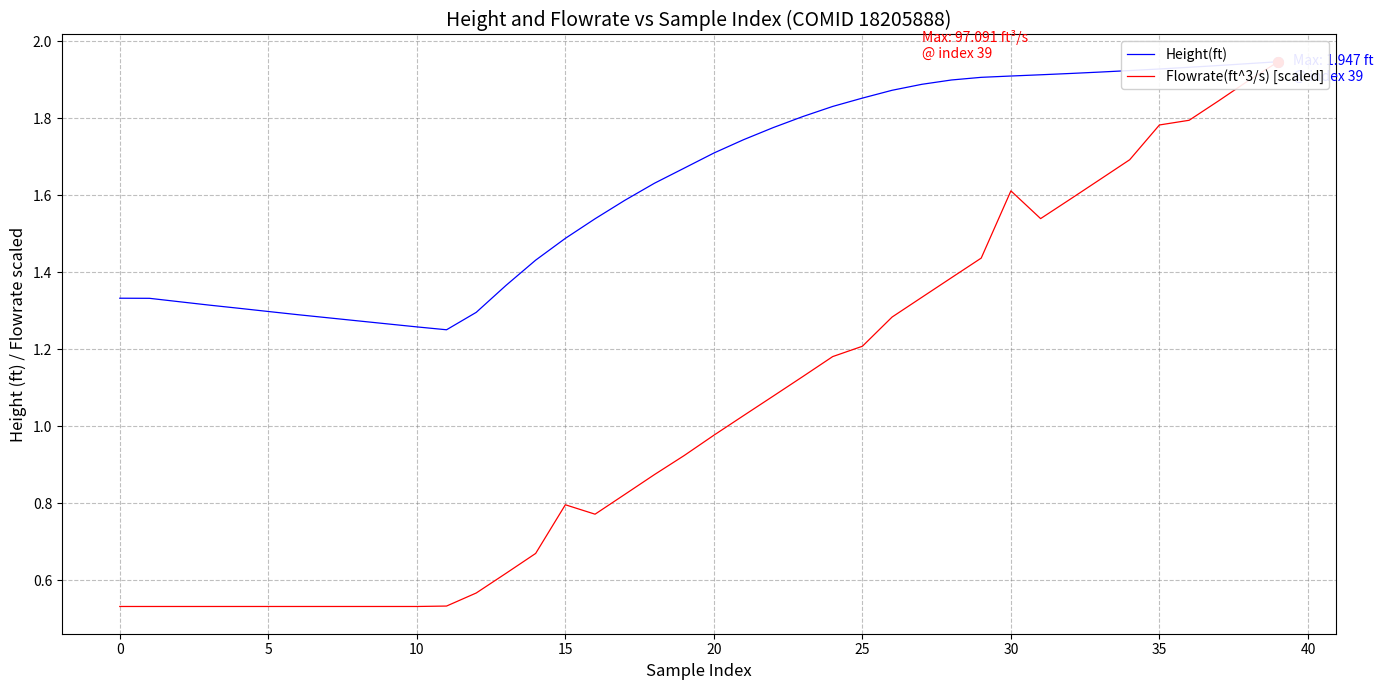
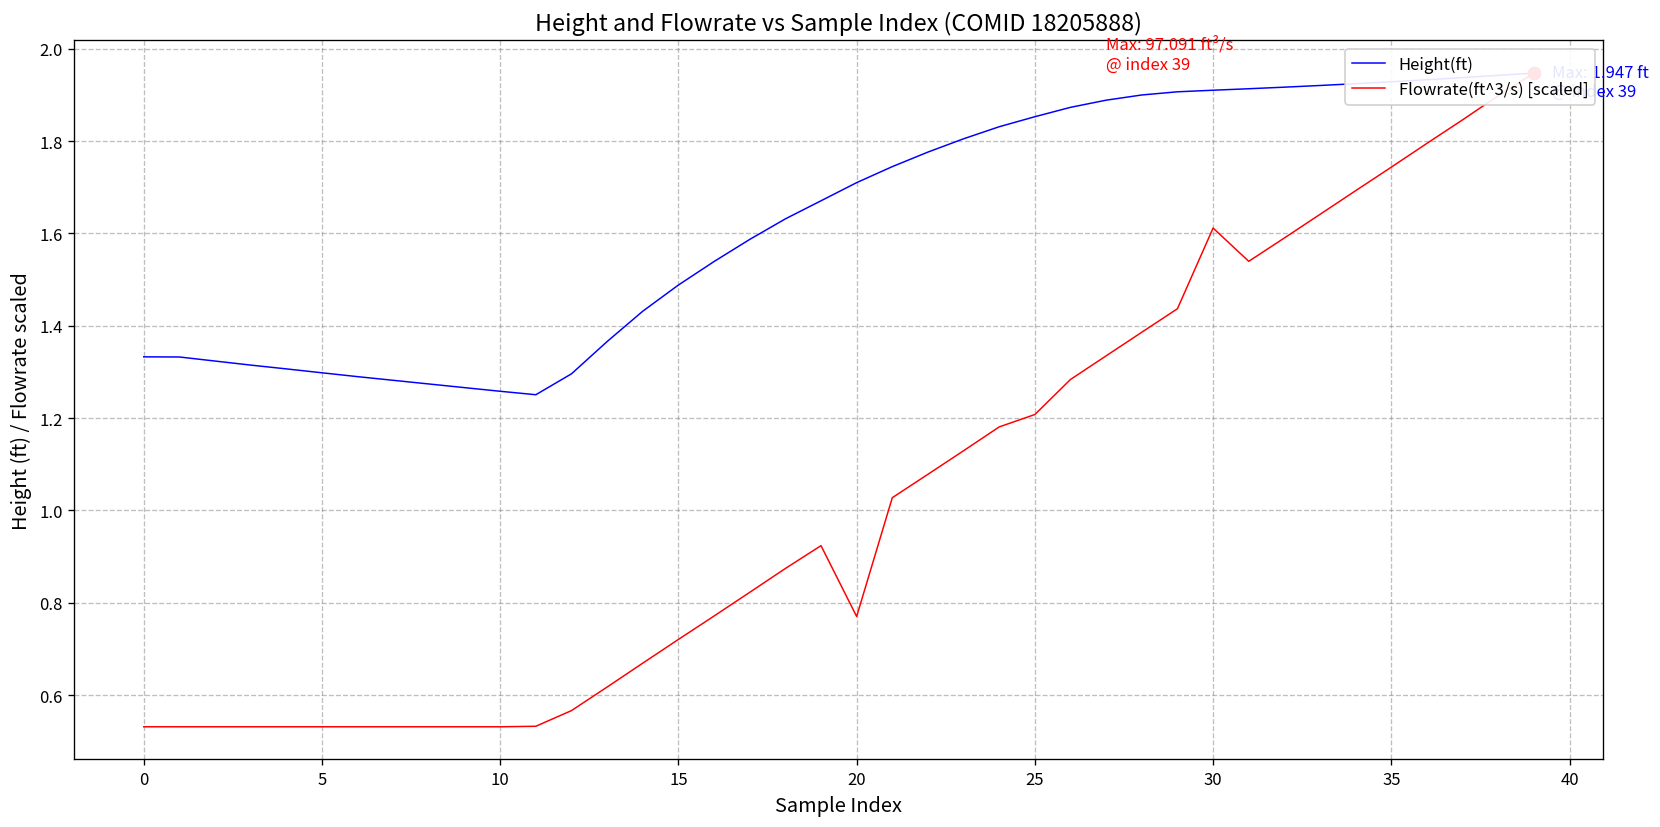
Flowrate(ft^3/s) [scaled], 15: 0.80 -> 0.72
Flowrate(ft^3/s) [scaled], 20: 0.98 -> 0.77
Flowrate(ft^3/s) [scaled], 35: 1.78 -> 1.74
